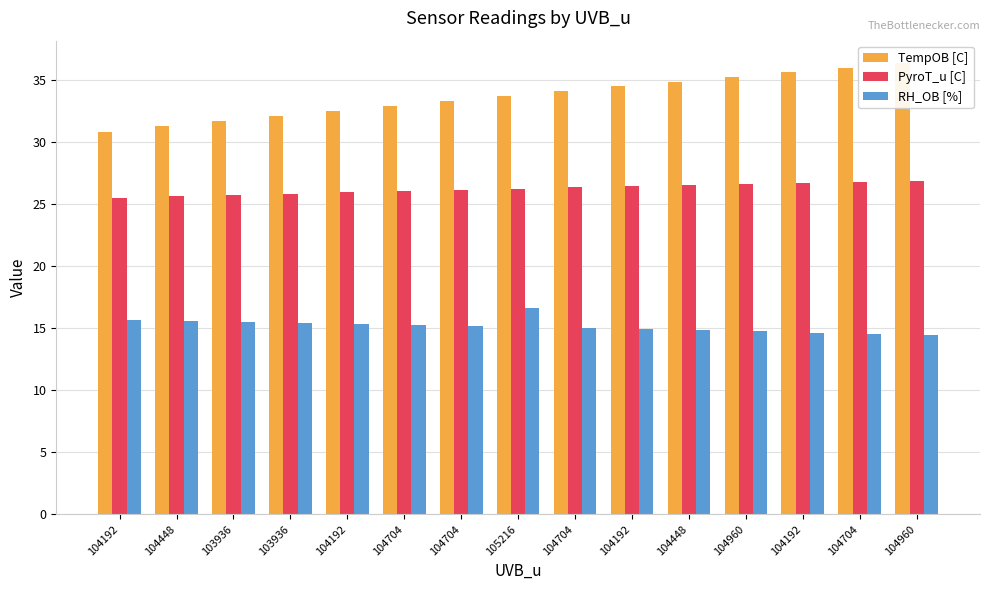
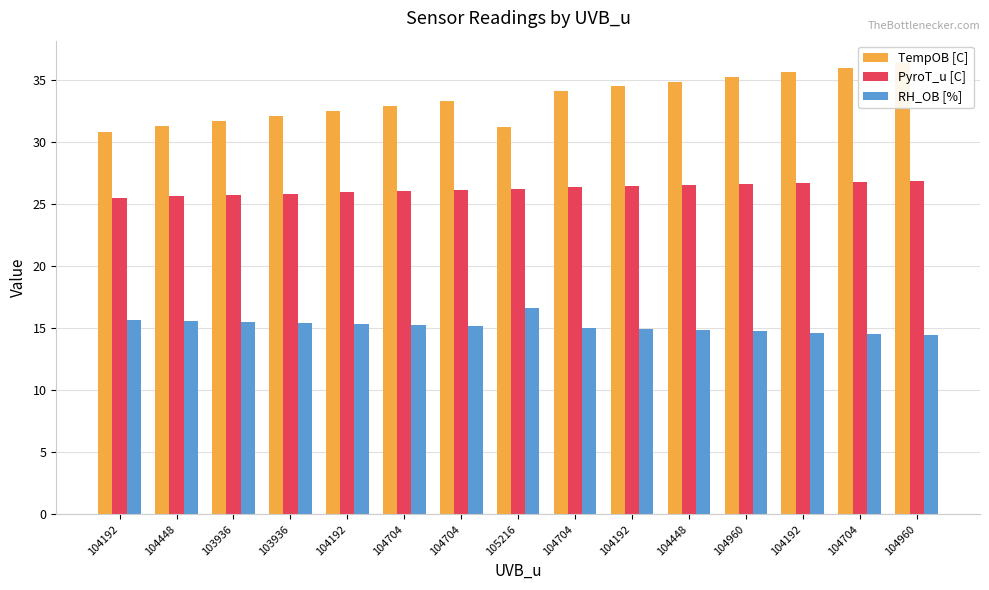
TempOB [C], 105216: 33.7 -> 31.2
